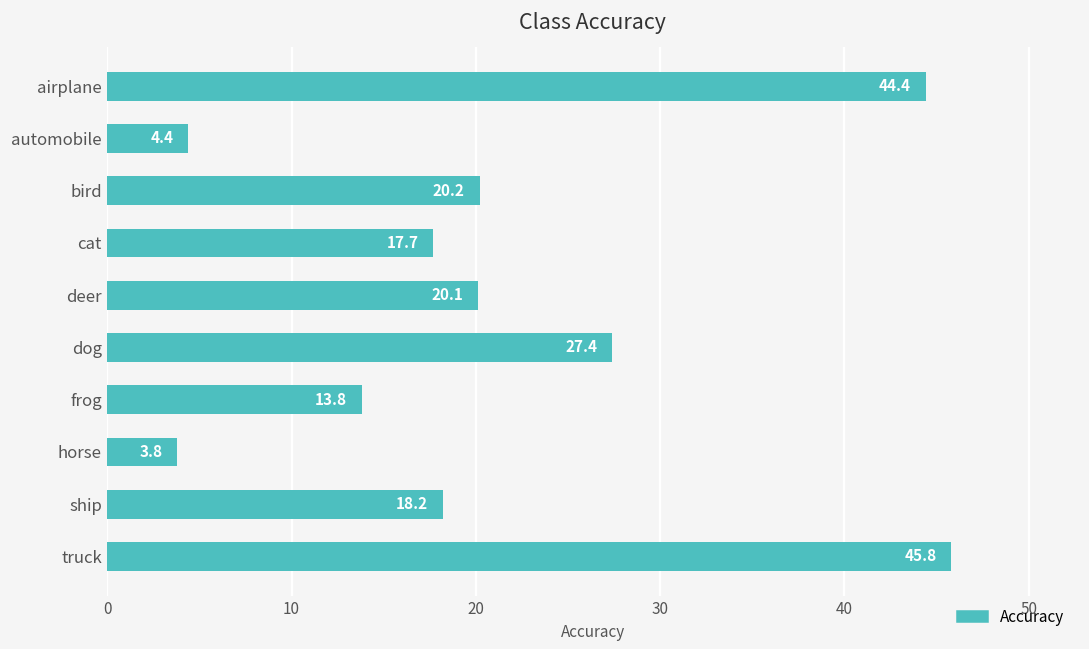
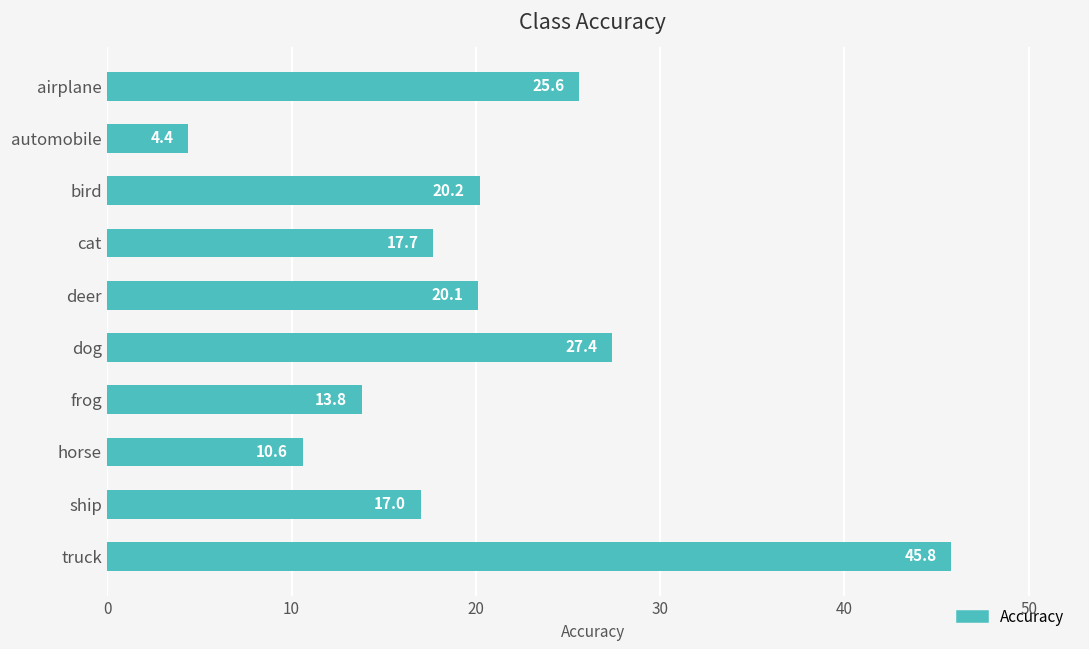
airplane: 44.4 -> 25.6
horse: 3.8 -> 10.6
ship: 18.2 -> 17.0
